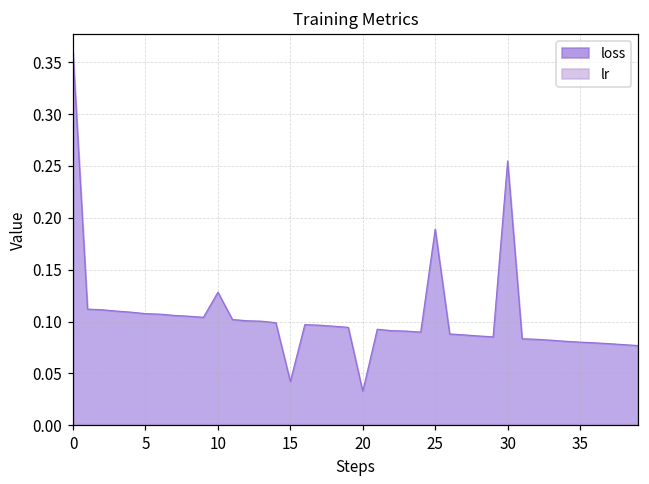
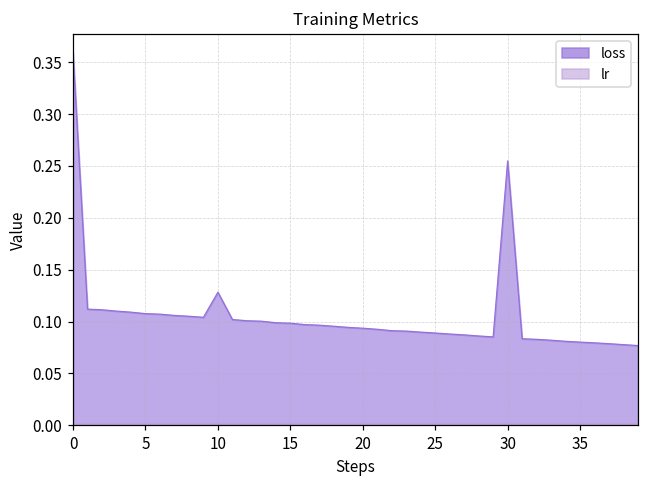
loss, 15: 0.04 -> 0.10
loss, 20: 0.03 -> 0.09
loss, 25: 0.19 -> 0.09
